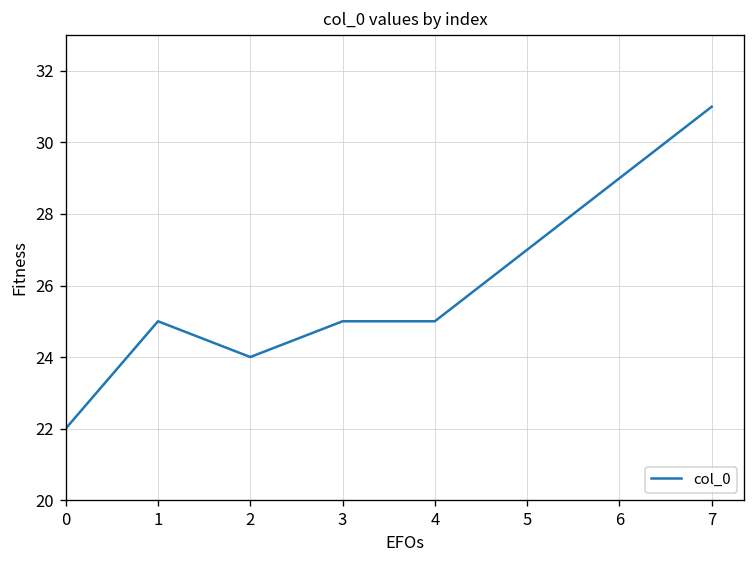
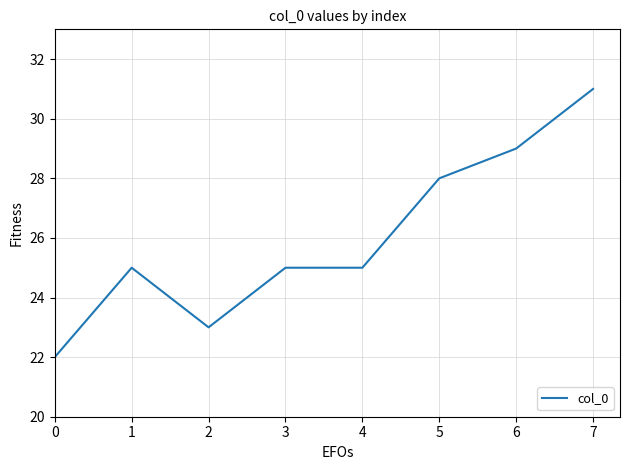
2: 24 -> 23
5: 27 -> 28
